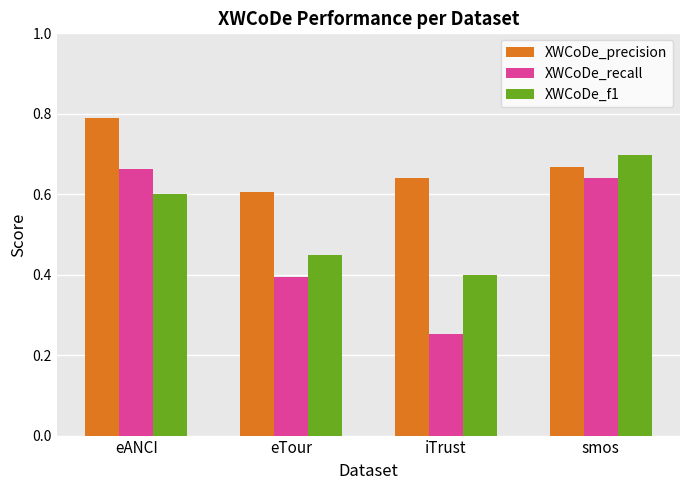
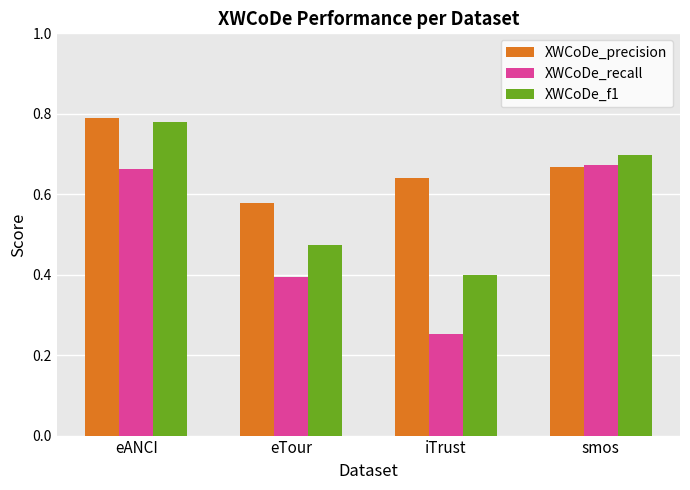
XWCoDe_f1, eANCI: 0.60 -> 0.78
XWCoDe_precision, eTour: 0.61 -> 0.58
XWCoDe_f1, eTour: 0.45 -> 0.47
XWCoDe_recall, smos: 0.64 -> 0.67
